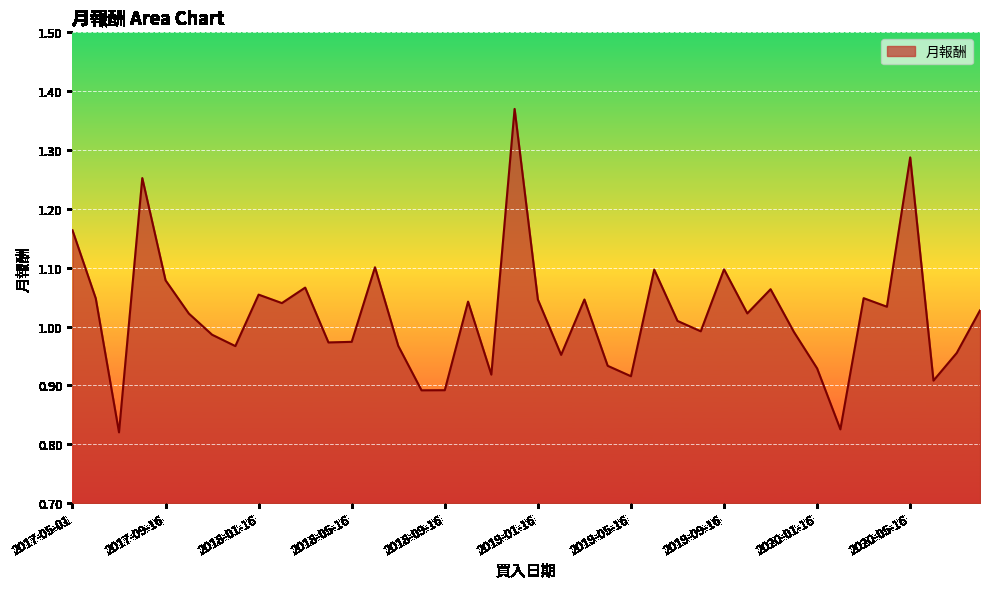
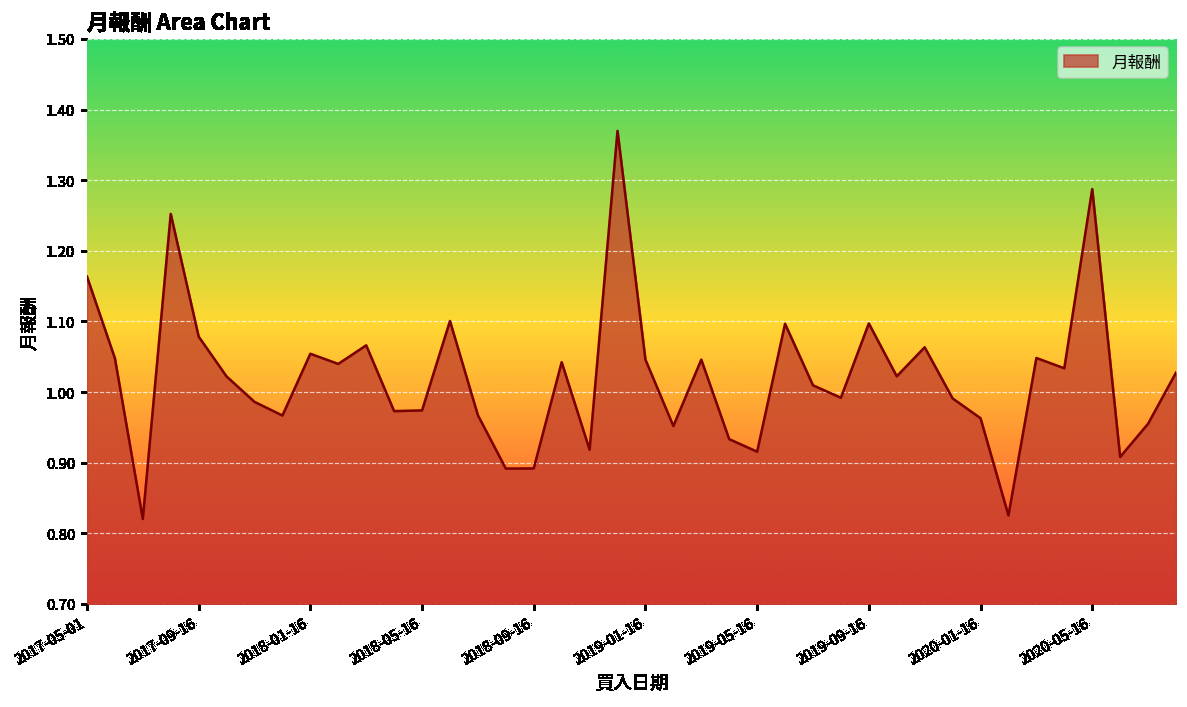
2020-01-16: 0.93 -> 0.96
